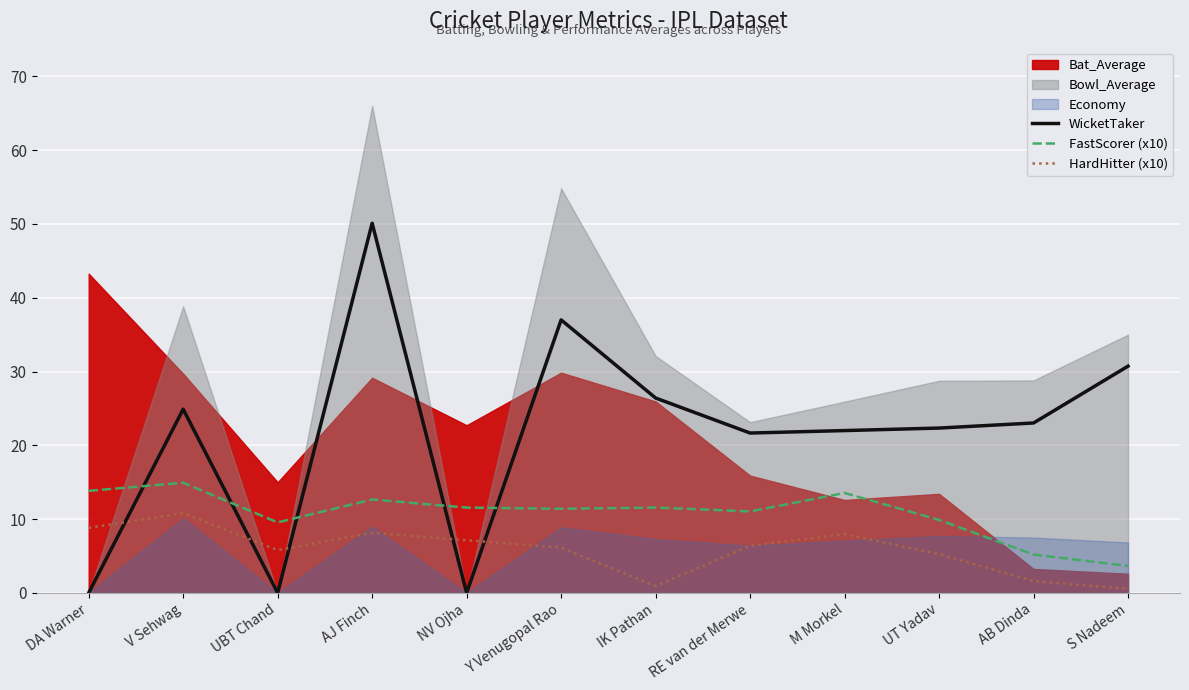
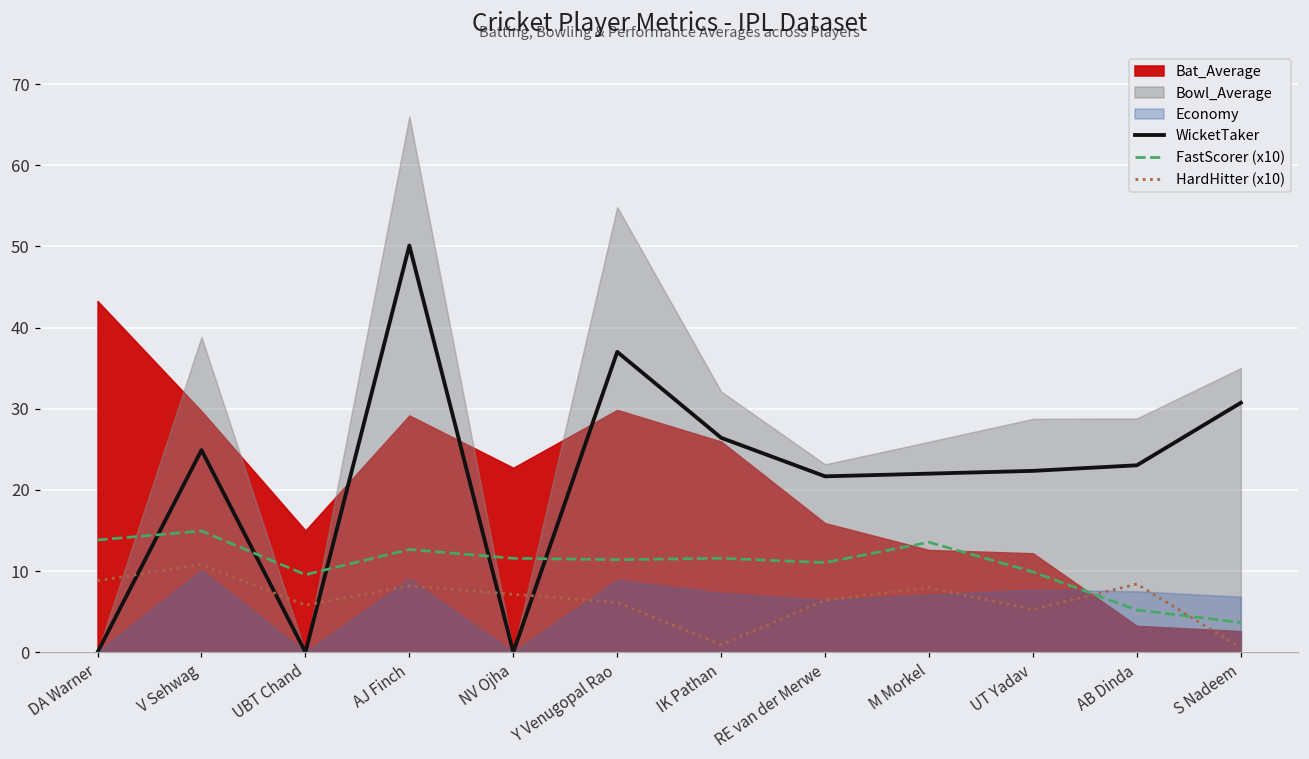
Bat_Average, UT Yadav: 13 -> 12
HardHitter (x10), AB Dinda: 2 -> 8
